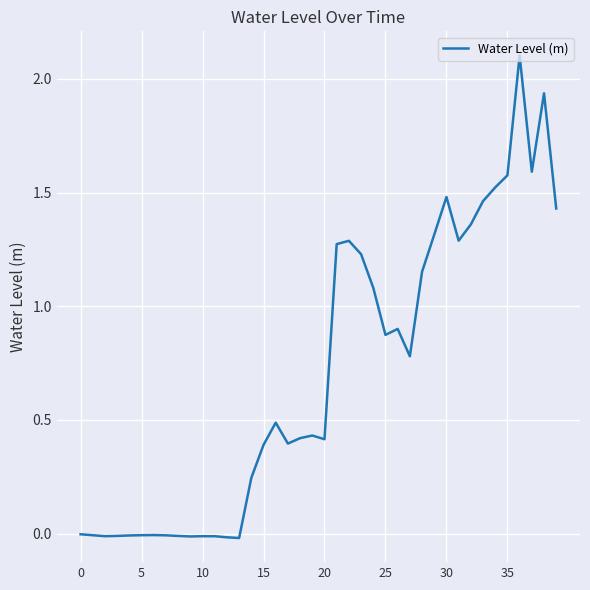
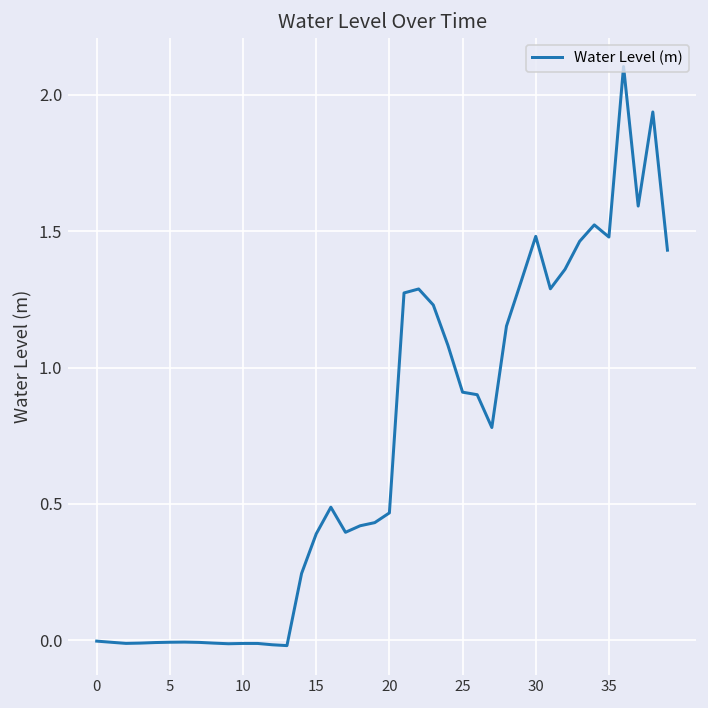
20: 0.42 -> 0.47
25: 0.87 -> 0.91
35: 1.58 -> 1.48
